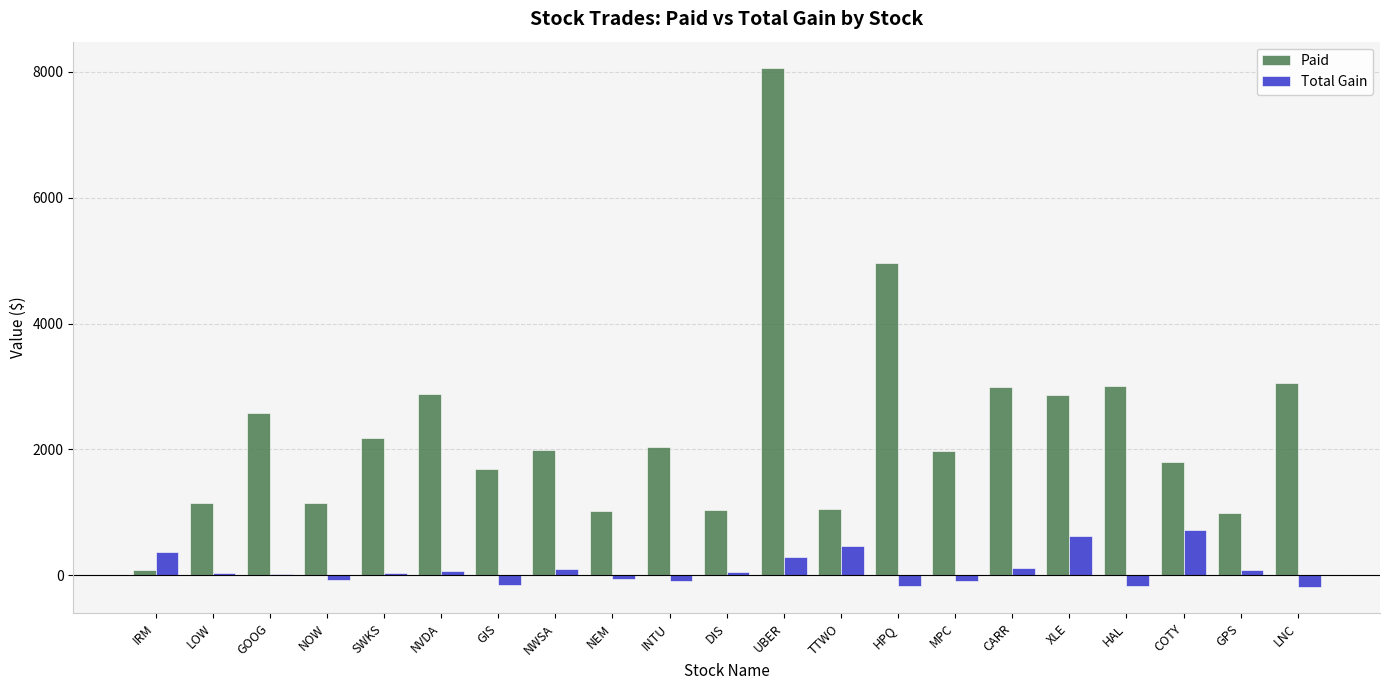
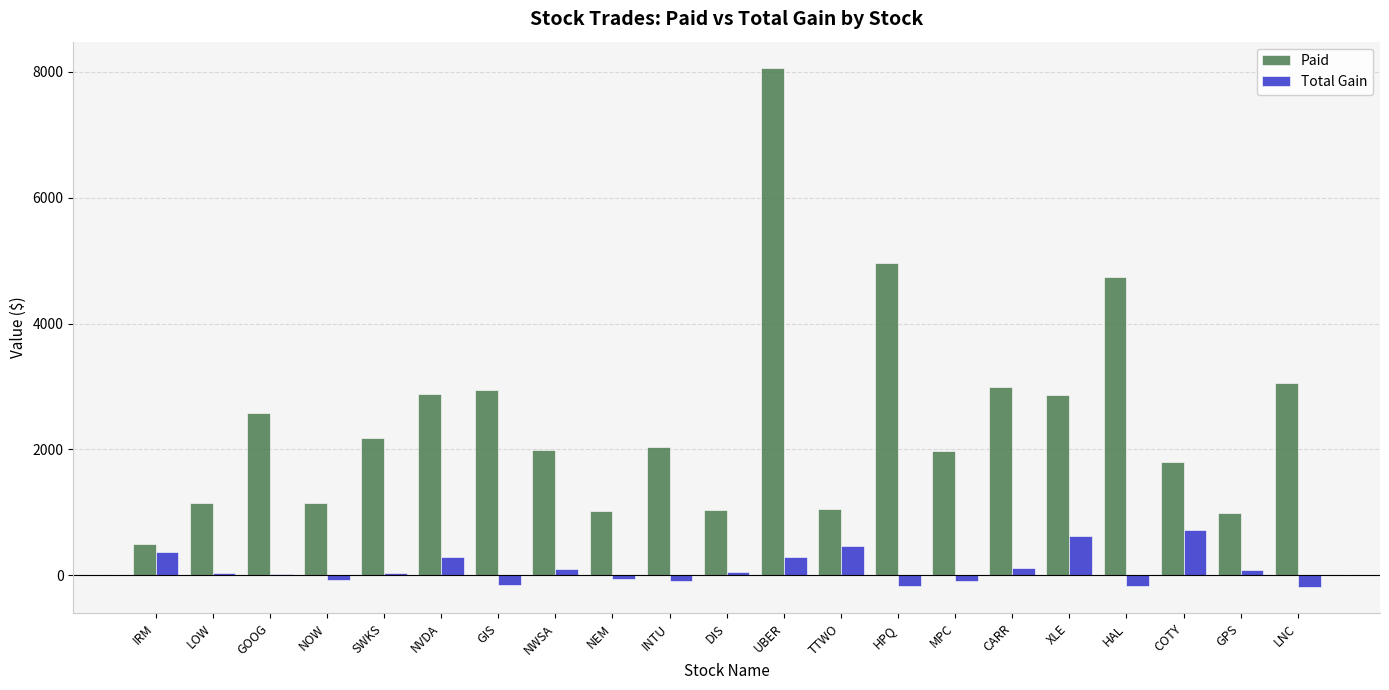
Paid, IRM: 100 -> 500
Total Gain, NVDA: 100 -> 300
Paid, GIS: 1700 -> 3000
Paid, HAL: 3000 -> 4700
